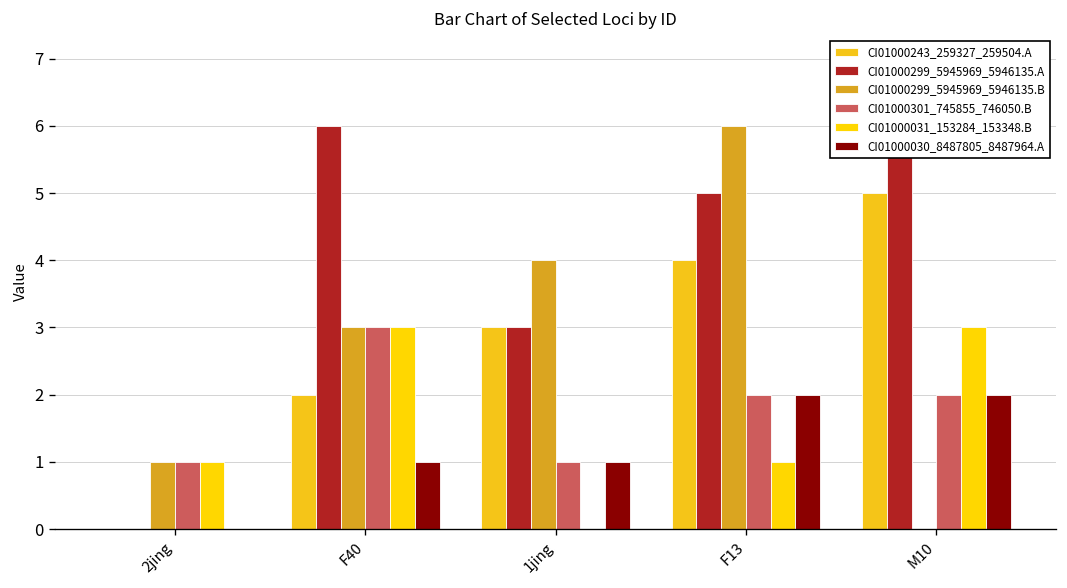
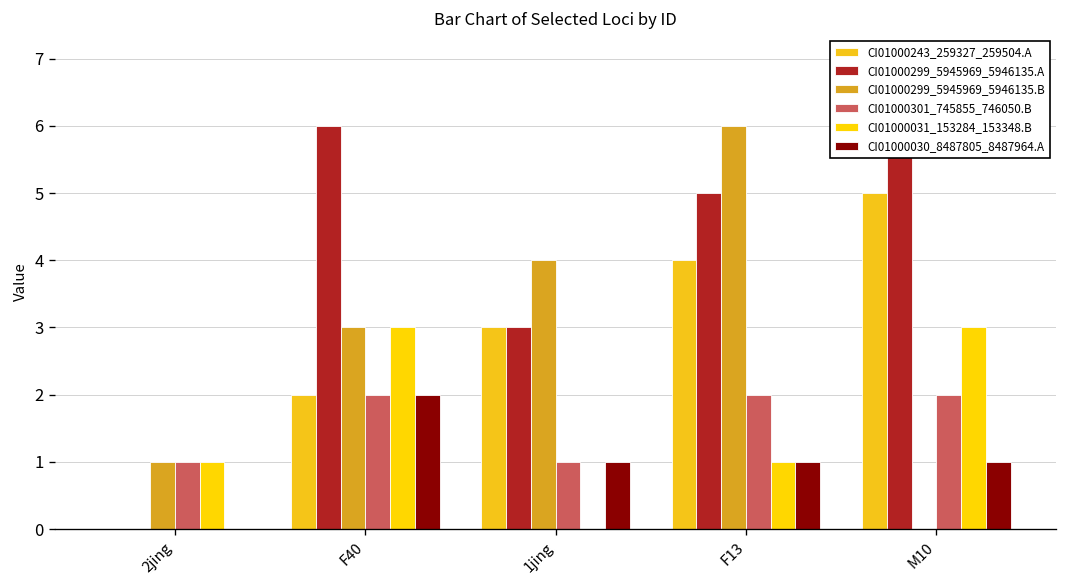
CI01000301_745855_746050.B, F40: 3 -> 2
CI01000030_8487805_8487964.A, F40: 1 -> 2
CI01000030_8487805_8487964.A, F13: 2 -> 1
CI01000030_8487805_8487964.A, M10: 2 -> 1
